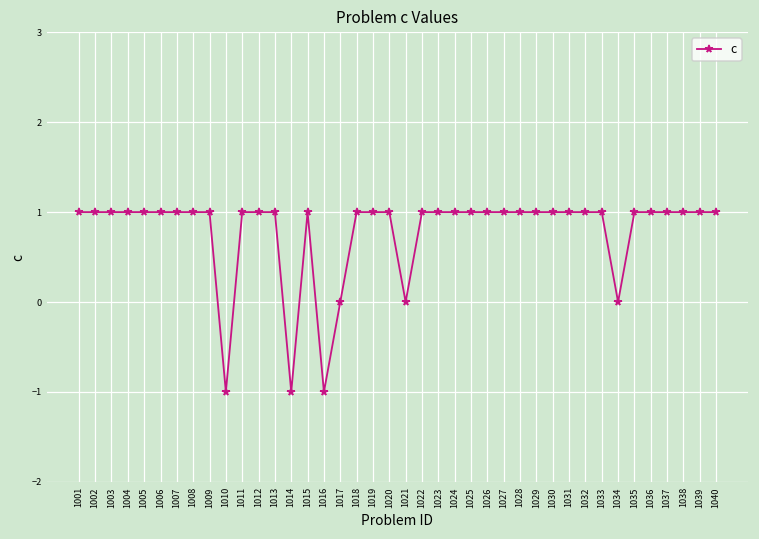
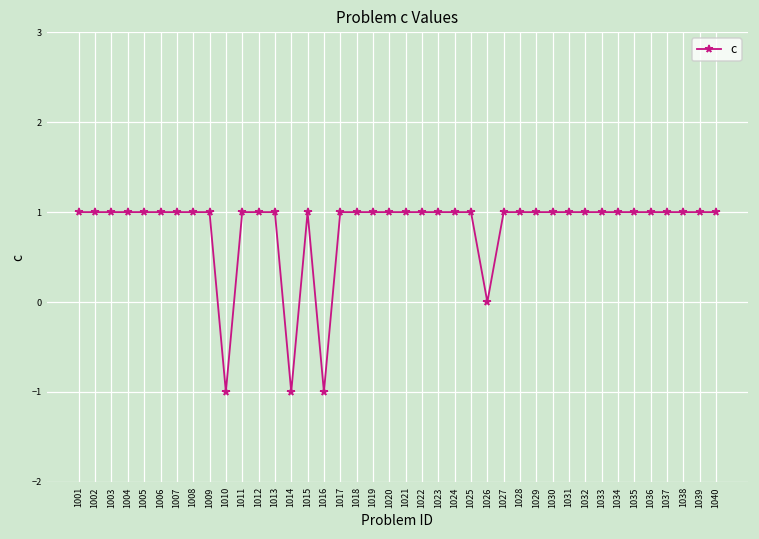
1017: 0 -> 1
1021: 0 -> 1
1026: 1 -> 0
1034: 0 -> 1
